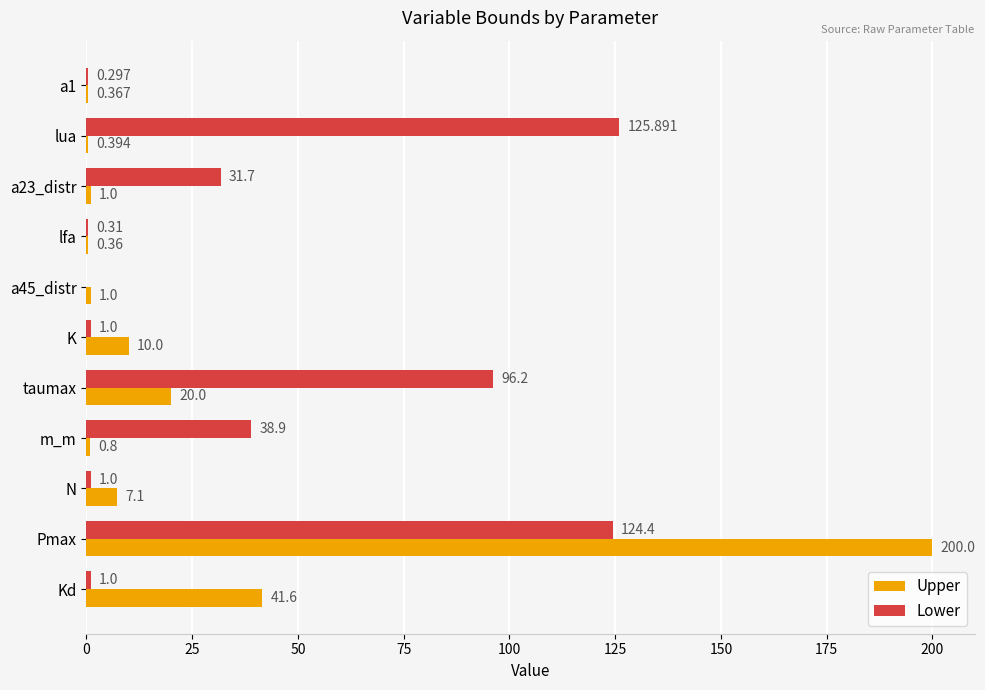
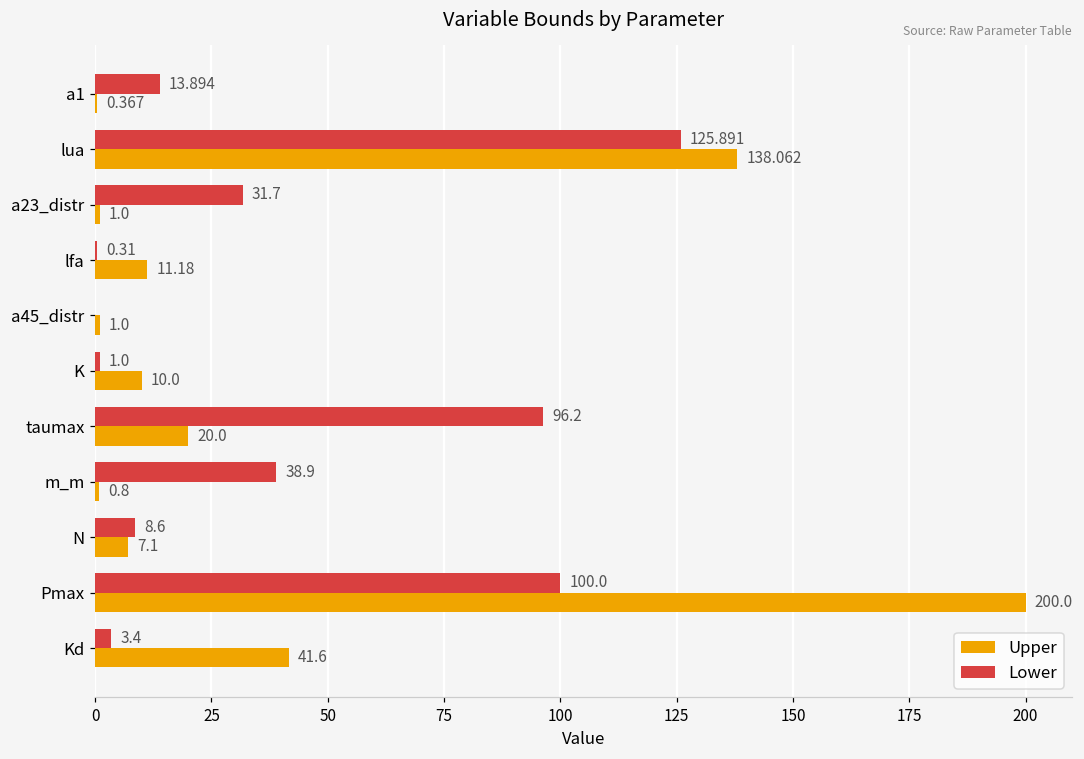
Lower, a1: 0.297 -> 13.894
Upper, lua: 0.394 -> 138.062
Upper, lfa: 0.36 -> 11.18
Lower, N: 1.0 -> 8.6
Lower, Pmax: 124.4 -> 100.0
Lower, Kd: 1.0 -> 3.4
